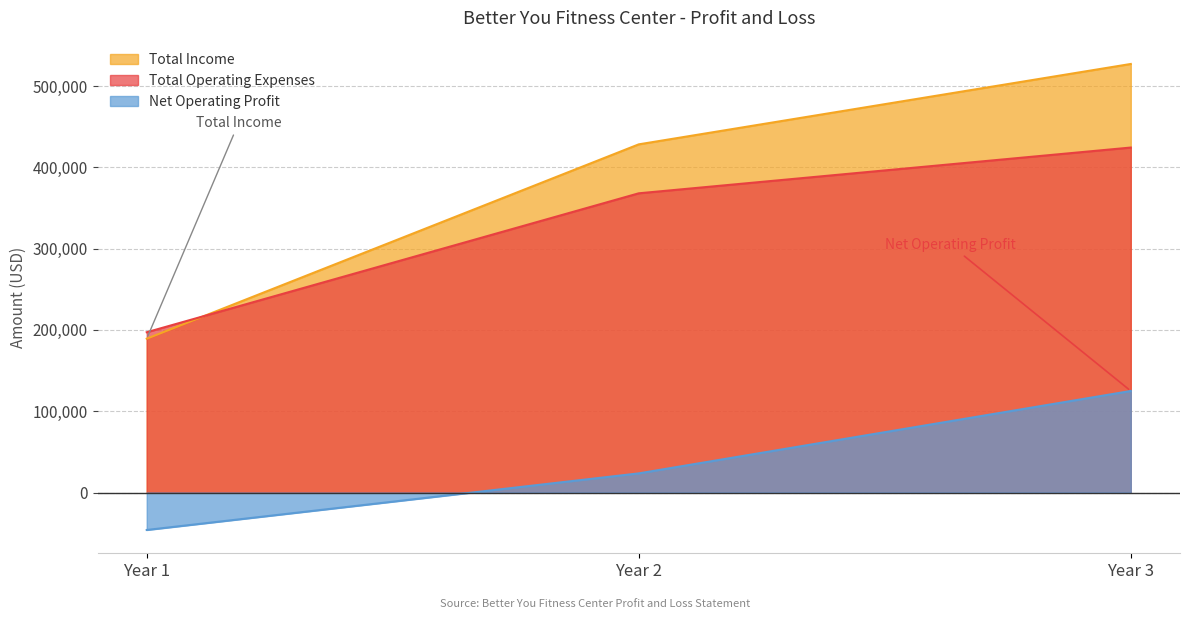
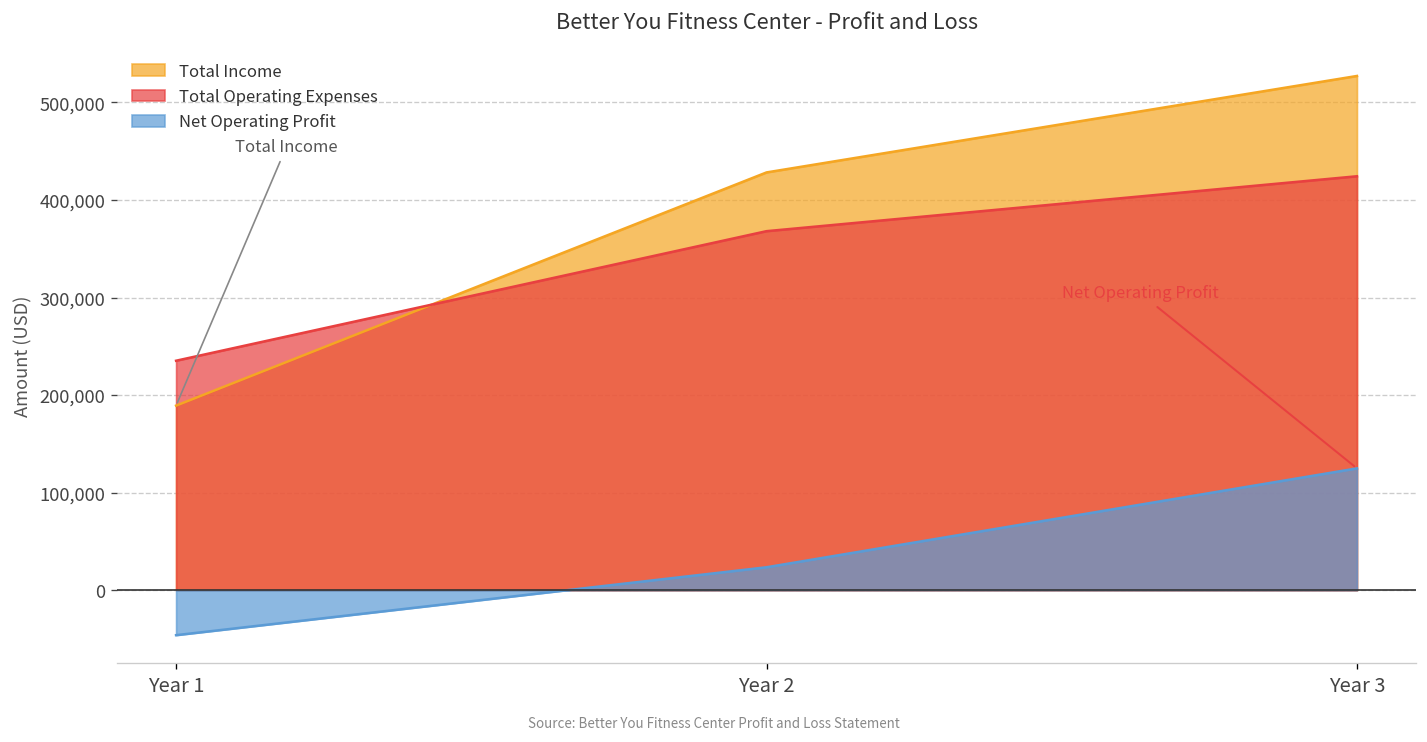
Total Operating Expenses, Year 1: 200,000 -> 240,000
